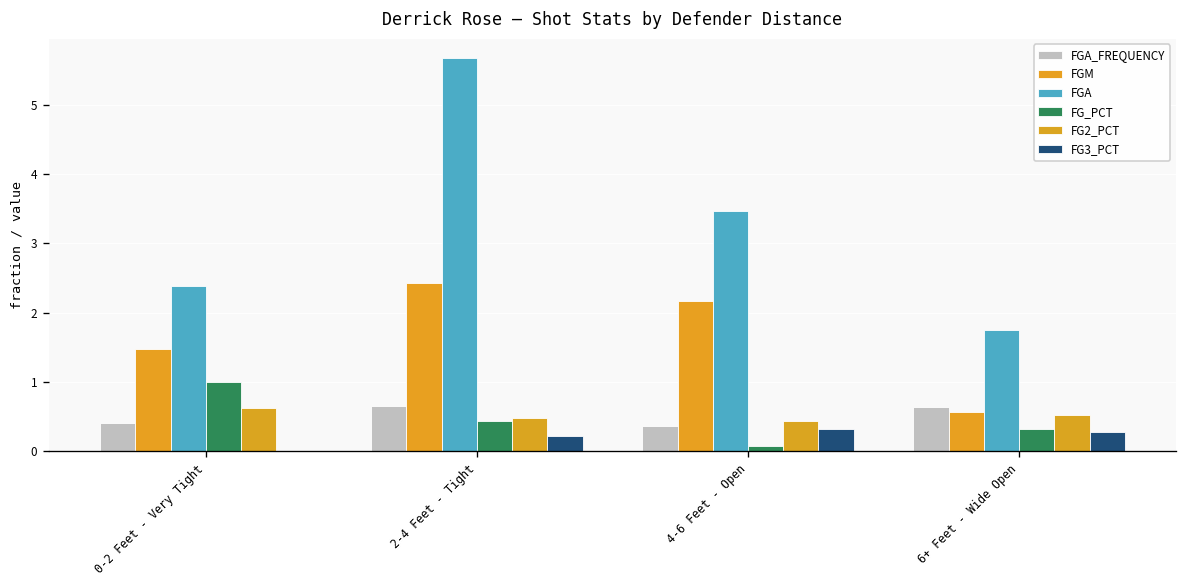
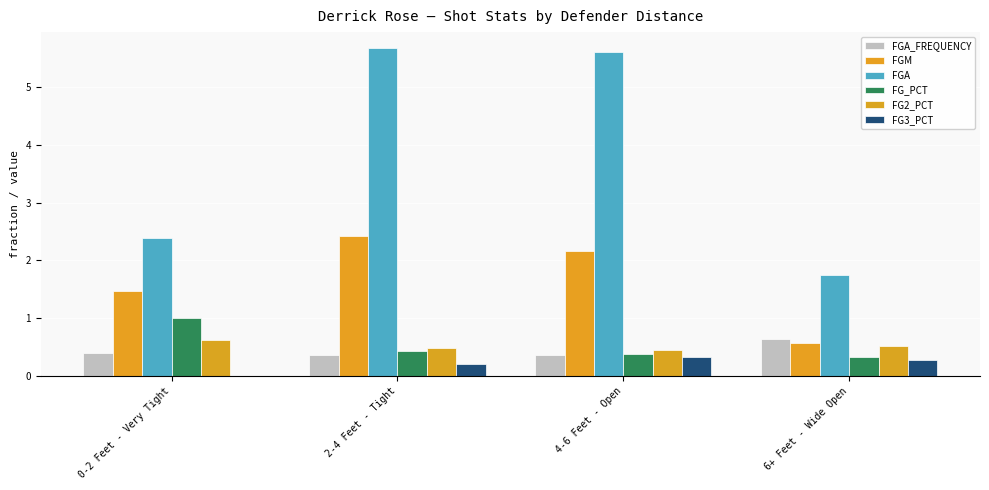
FGA_FREQUENCY, 2-4 Feet - Tight: 0.6 -> 0.4
FGA, 4-6 Feet - Open: 3.5 -> 5.6
FG_PCT, 4-6 Feet - Open: 0.1 -> 0.4
